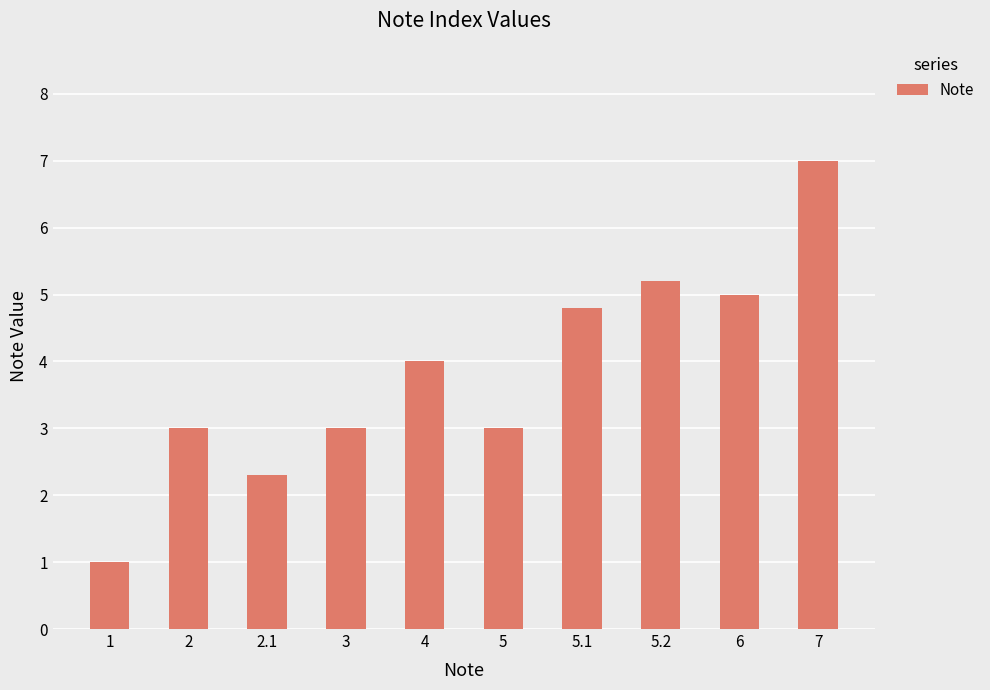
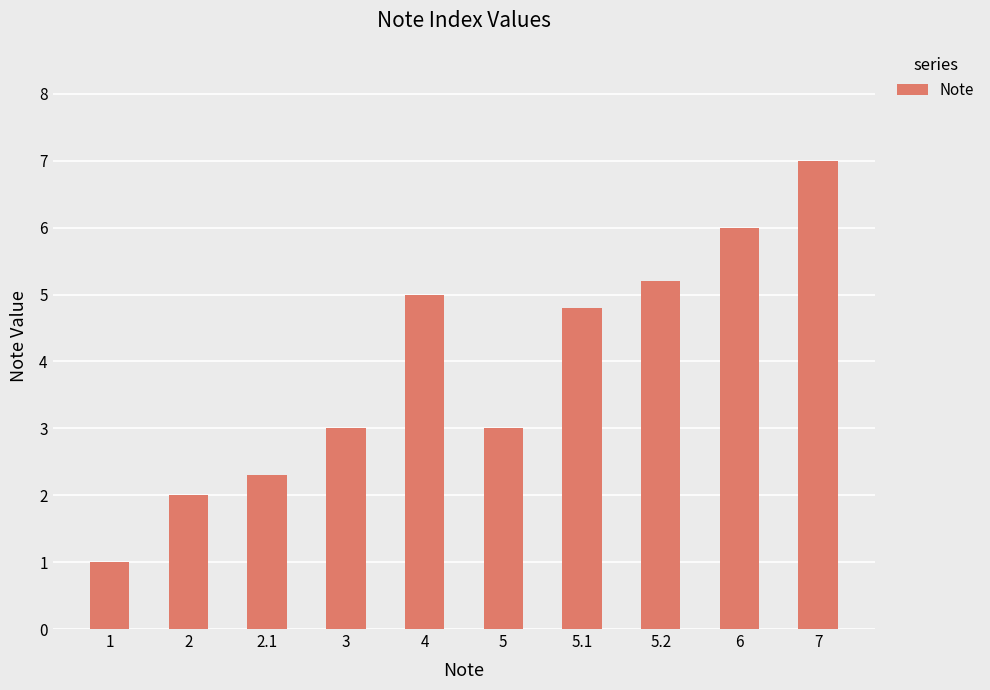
2: 3 -> 2
4: 4 -> 5
6: 5 -> 6
